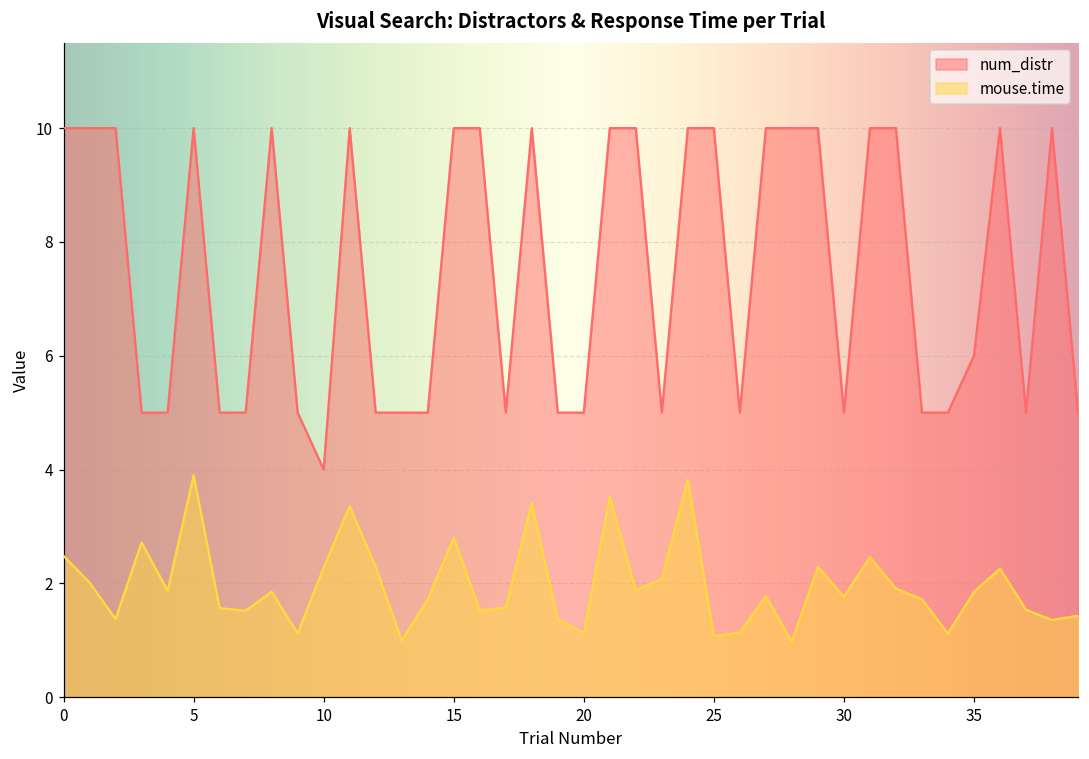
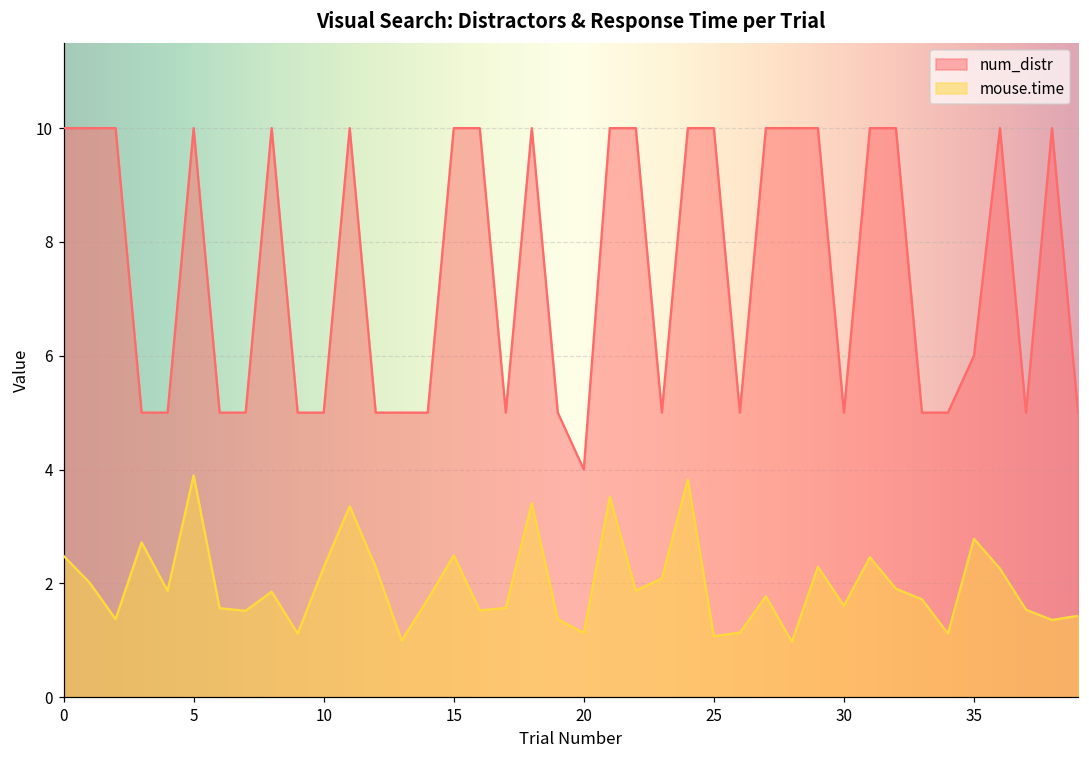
num_distr, 10: 4 -> 5
mouse.time, 15: 2.8 -> 2.5
num_distr, 20: 5 -> 4
mouse.time, 30: 1.8 -> 1.6
mouse.time, 35: 1.8 -> 2.8
